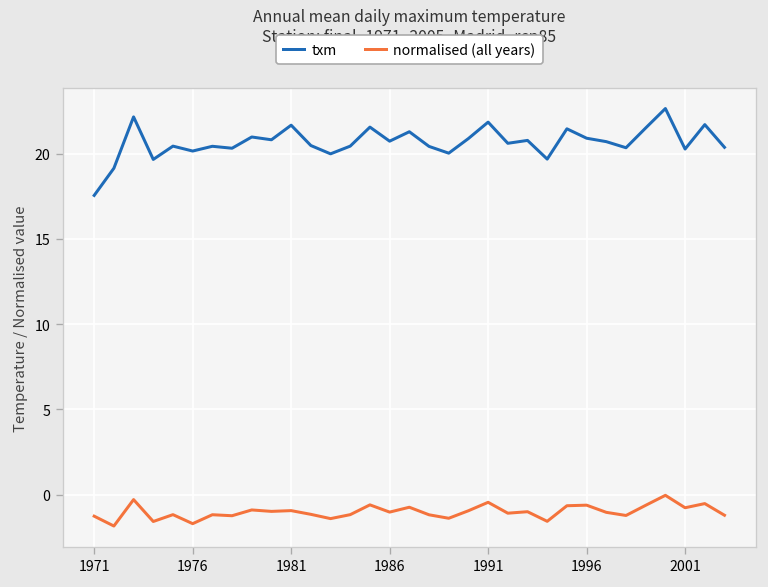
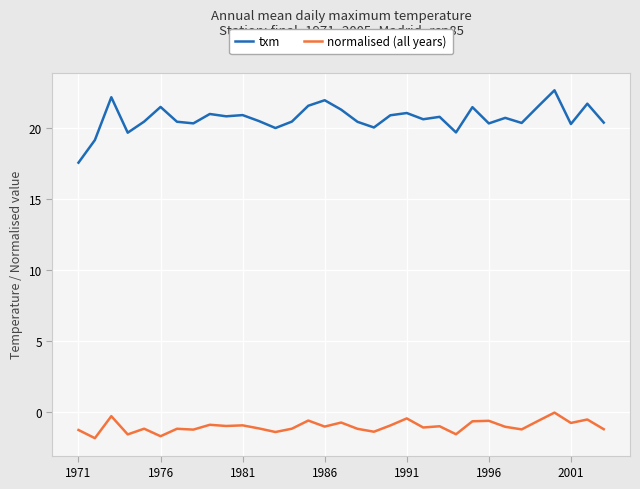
txm, 1976: 20.2 -> 21.5
txm, 1981: 21.7 -> 20.9
txm, 1986: 20.7 -> 21.9
txm, 1991: 21.8 -> 21.0
txm, 1996: 20.9 -> 20.3
